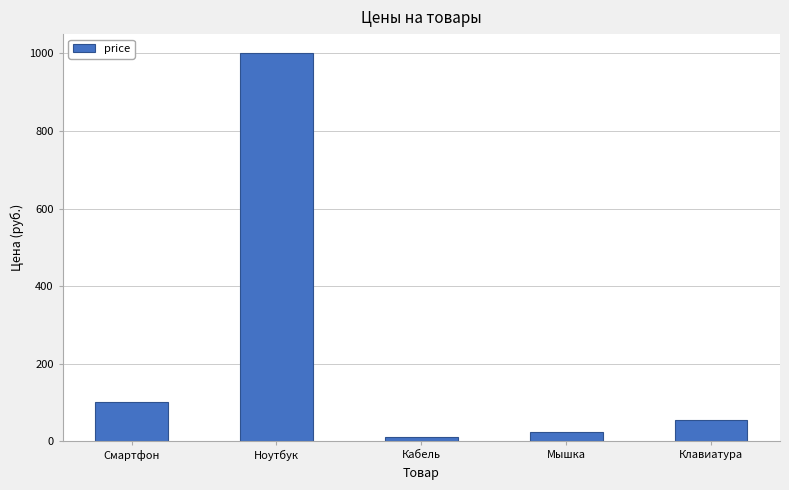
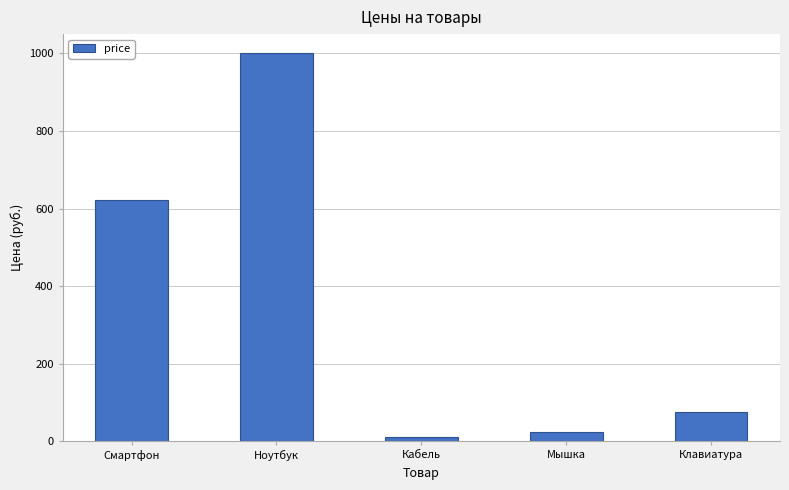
Смартфон: 100 -> 620
Клавиатура: 50 -> 80
